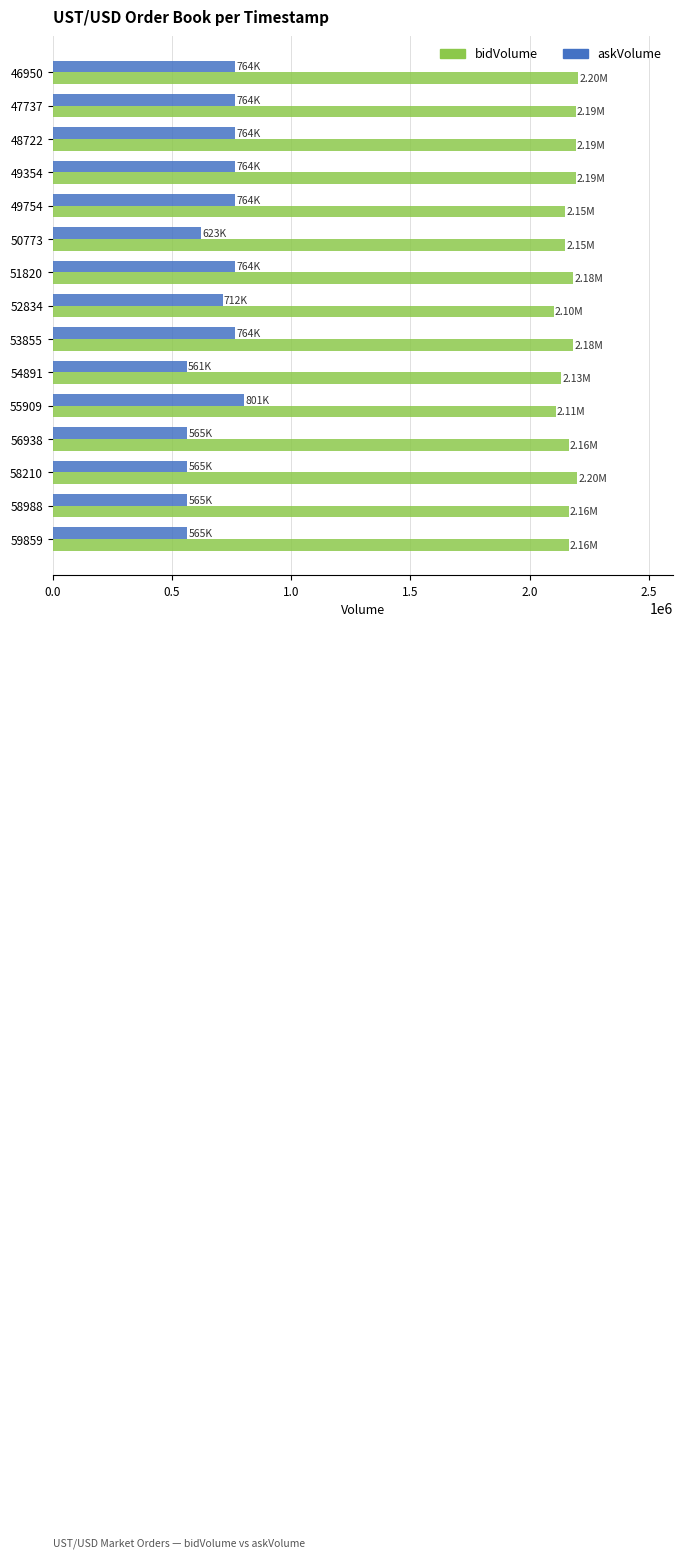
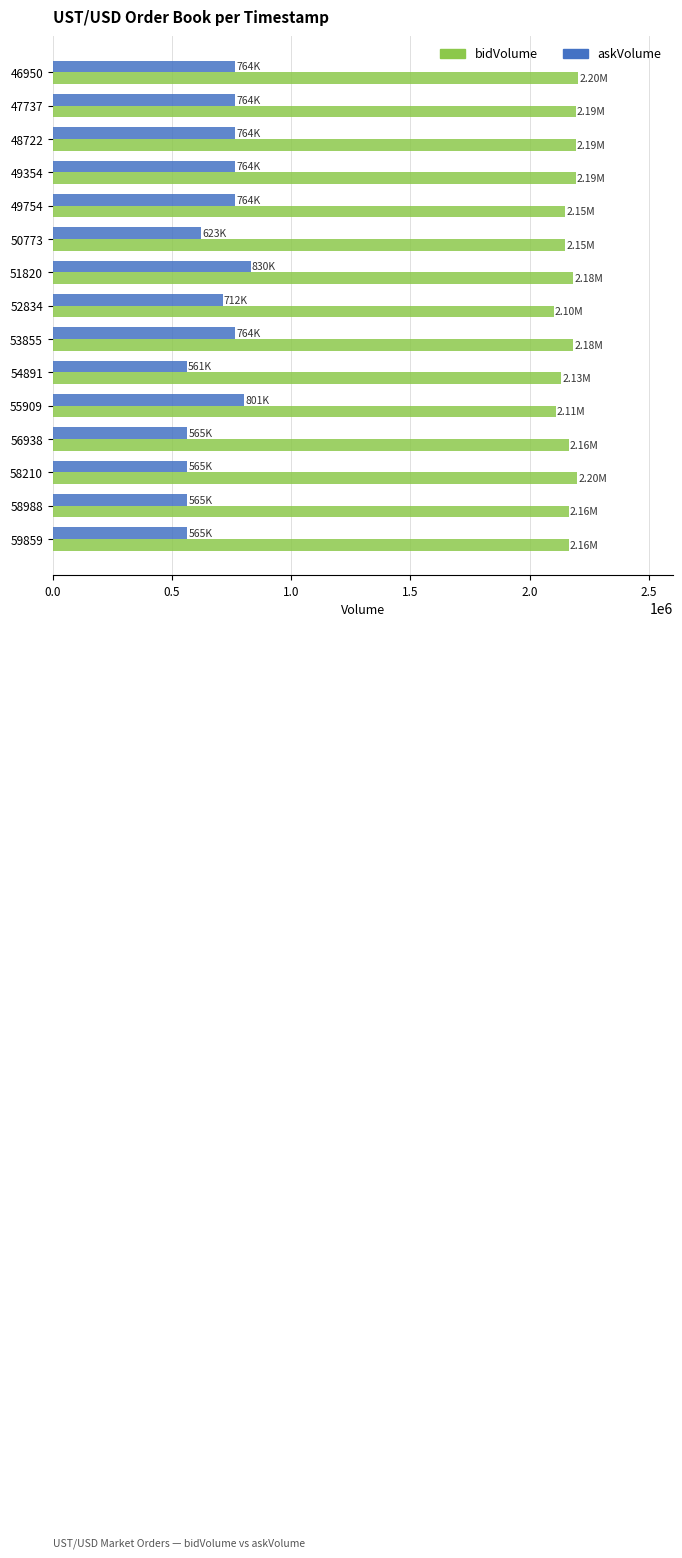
askVolume, 51820: 764K -> 830K
